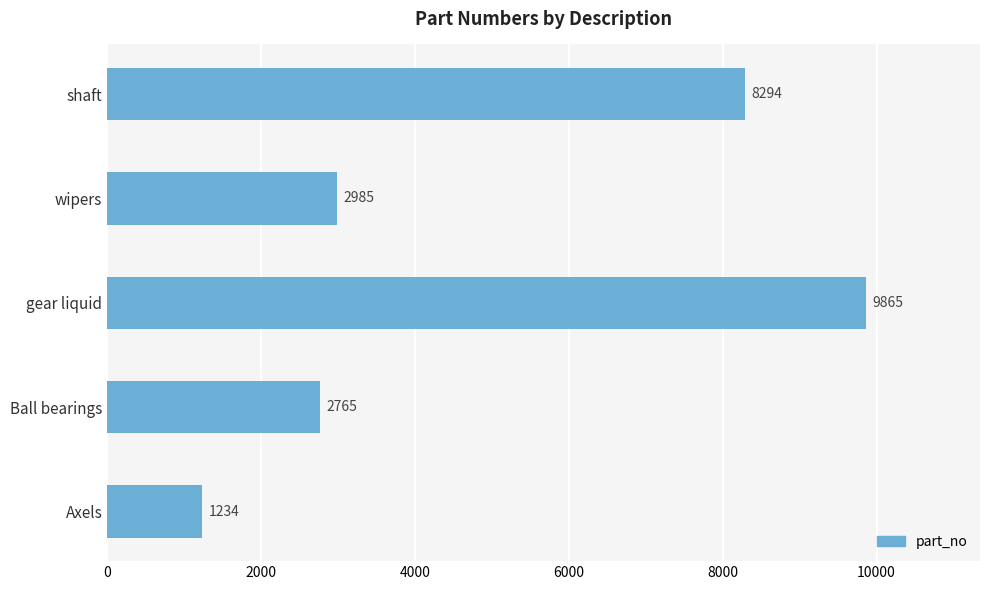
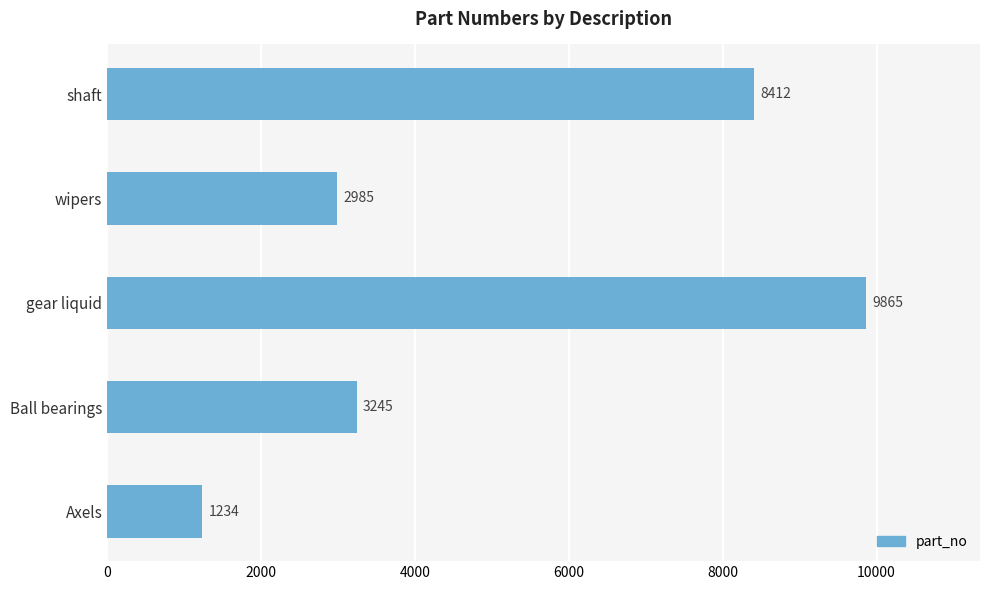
shaft: 8294 -> 8412
Ball bearings: 2765 -> 3245
